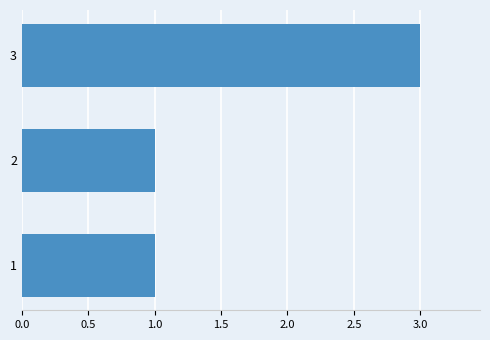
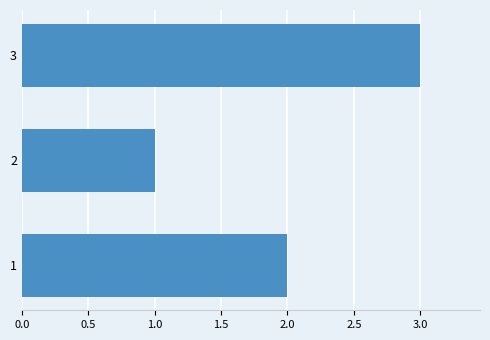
1: 1 -> 2
